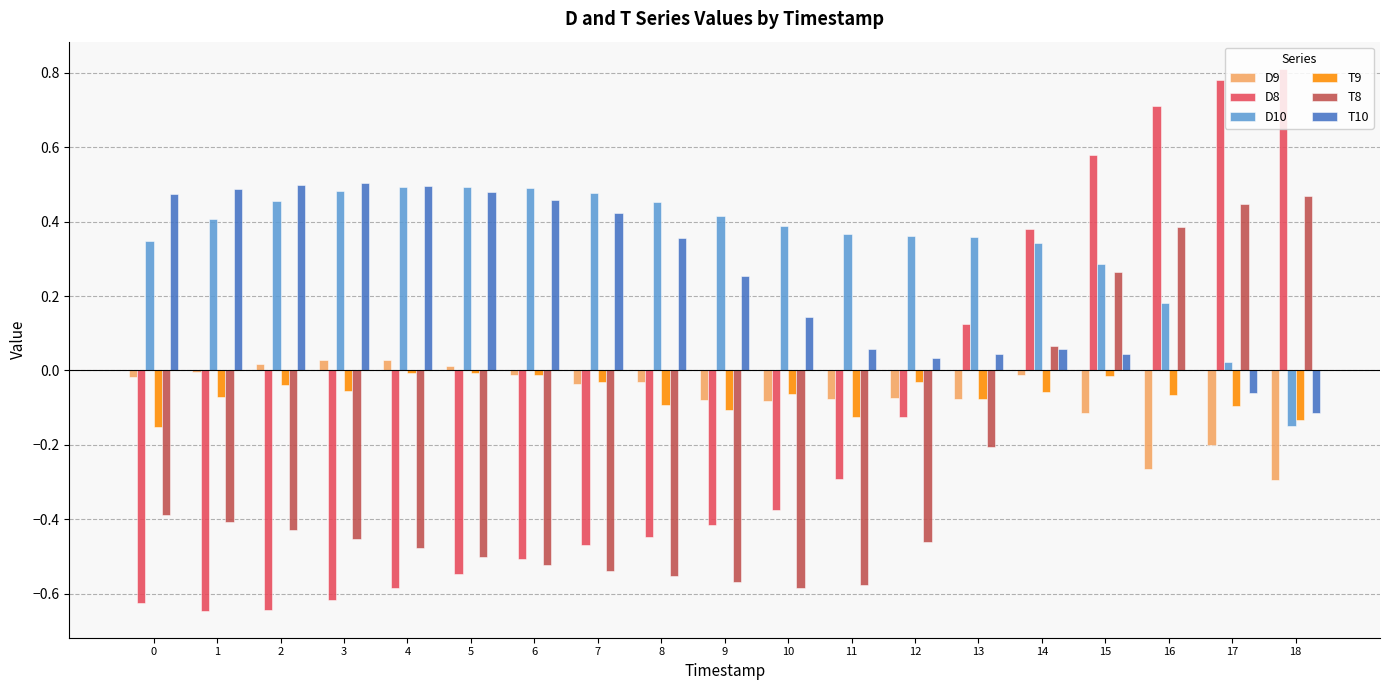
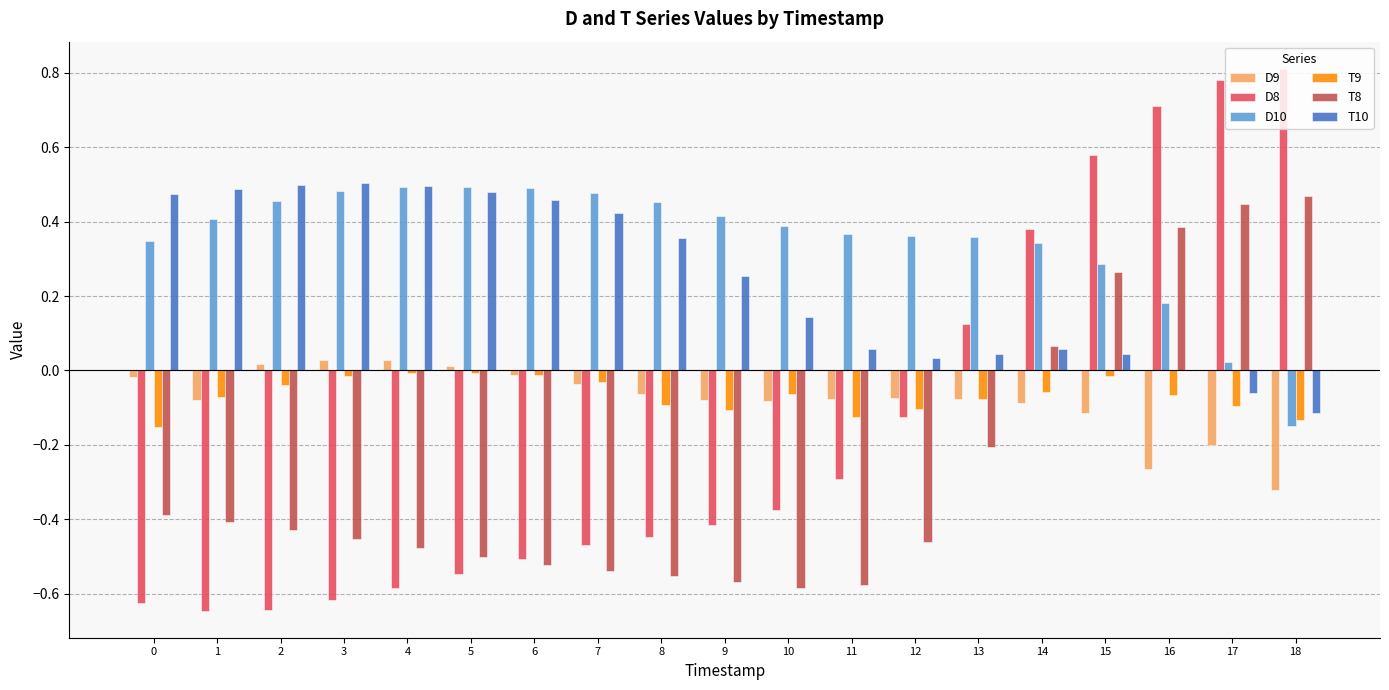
D9, 1: 0.00 -> -0.08
T9, 3: -0.05 -> -0.02
D9, 8: -0.03 -> -0.06
T9, 12: -0.03 -> -0.10
D9, 14: -0.01 -> -0.09
D9, 18: -0.29 -> -0.32
